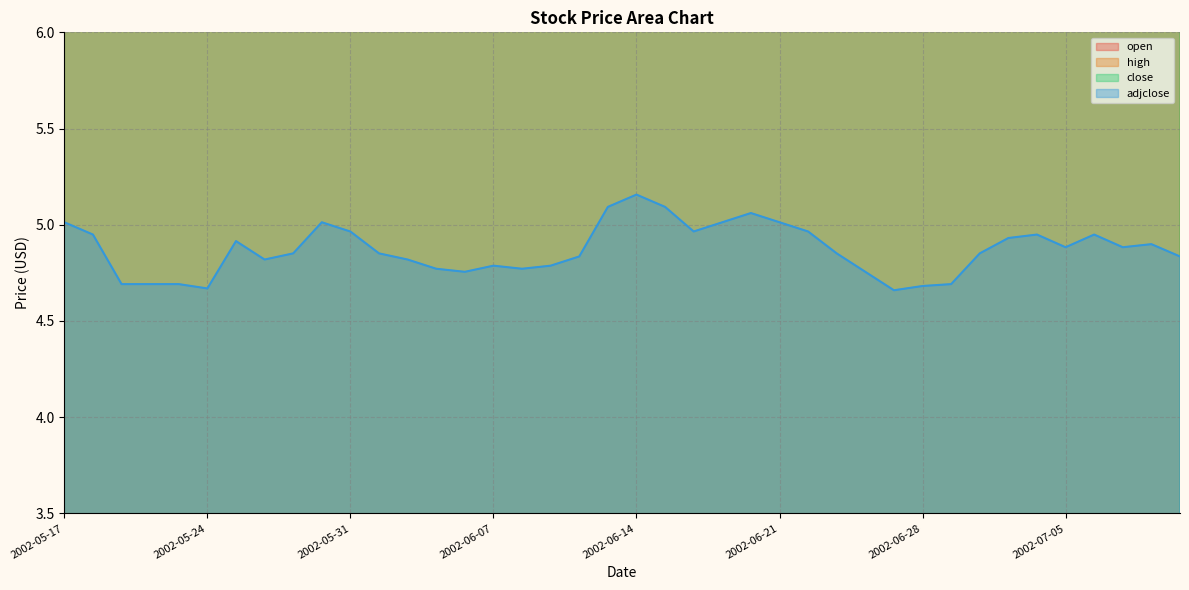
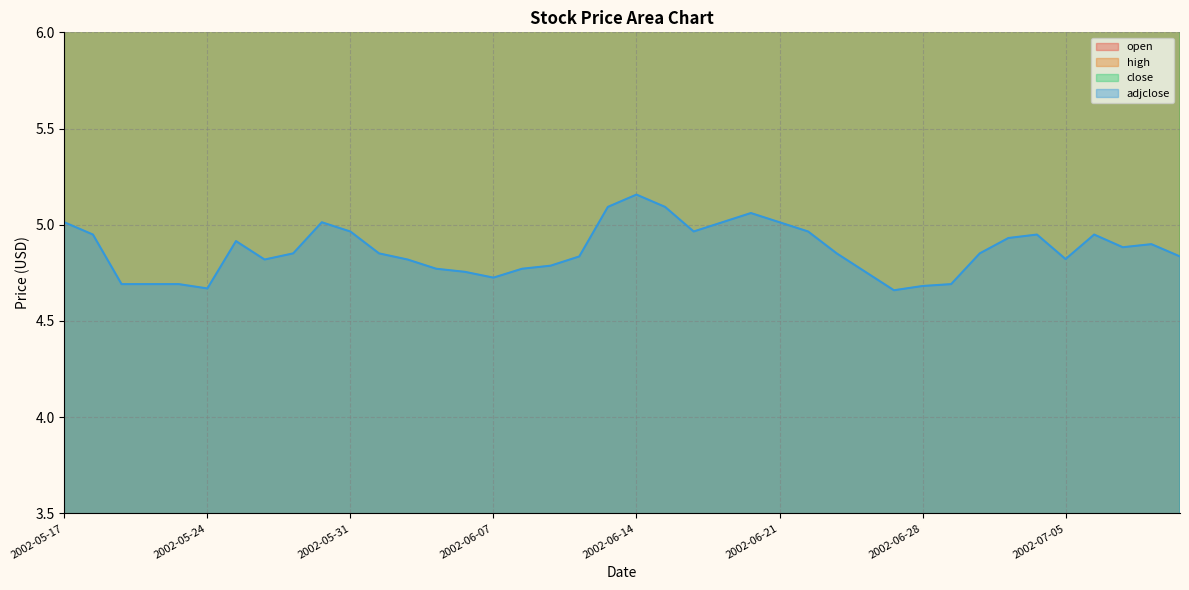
adjclose, 2002-06-07: 4.79 -> 4.73
adjclose, 2002-07-05: 4.88 -> 4.82
